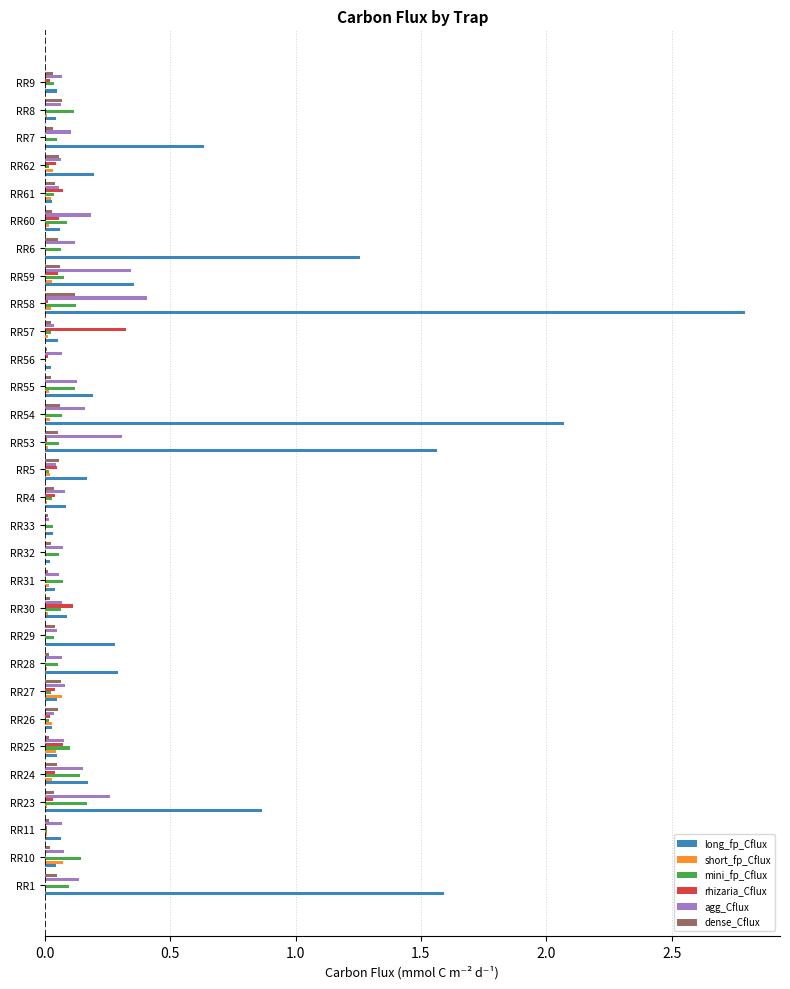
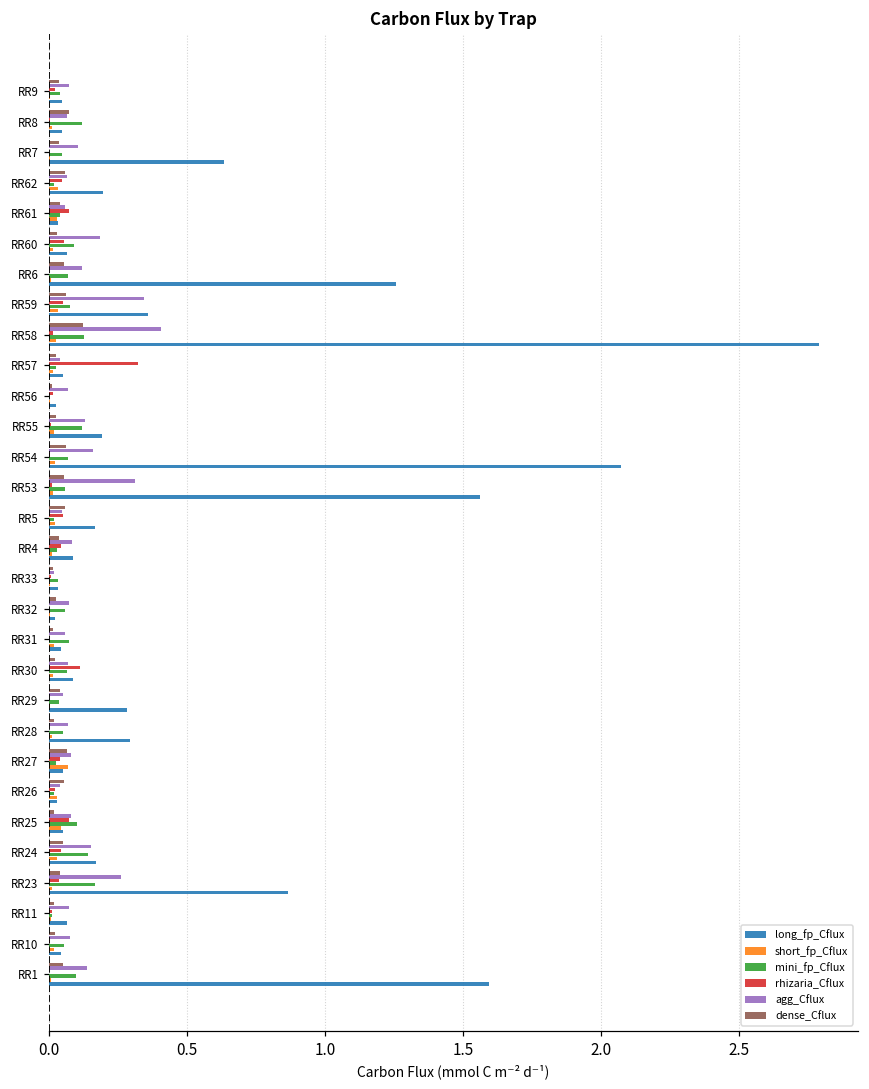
mini_fp_Cflux, RR10: 0.14 -> 0.05
short_fp_Cflux, RR10: 0.07 -> 0.02
